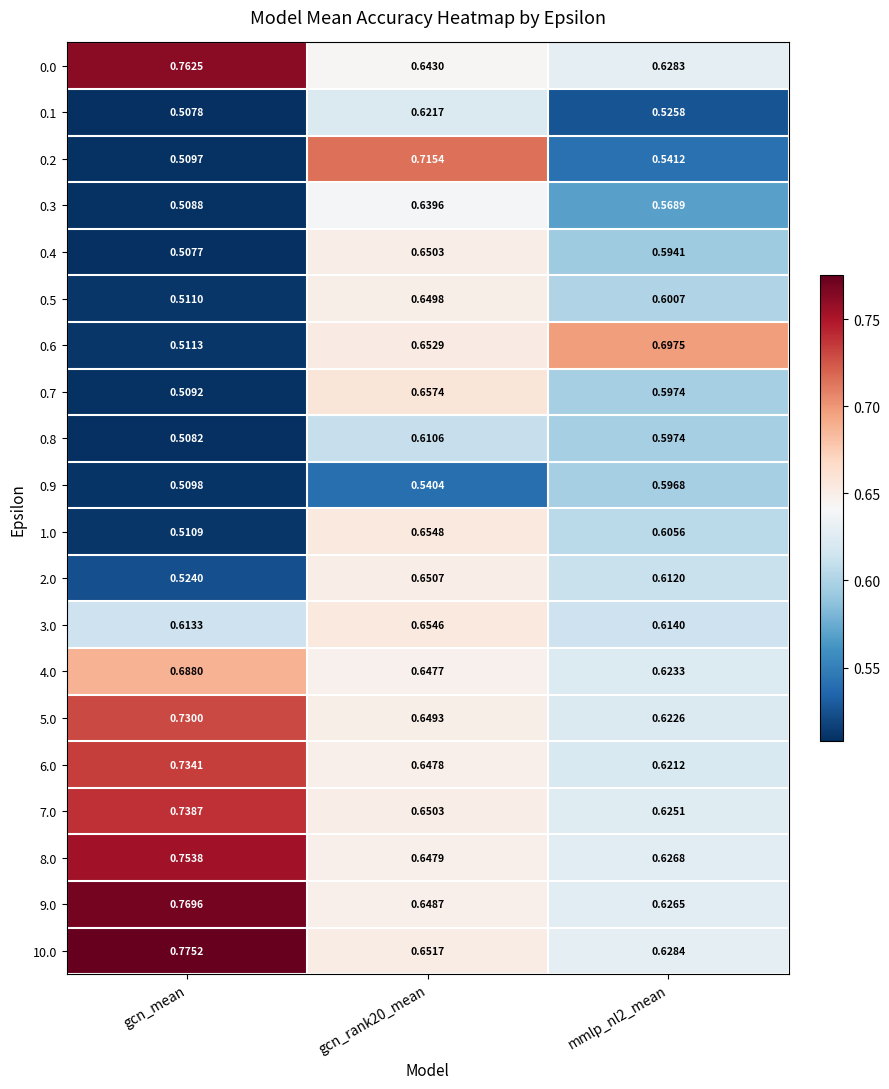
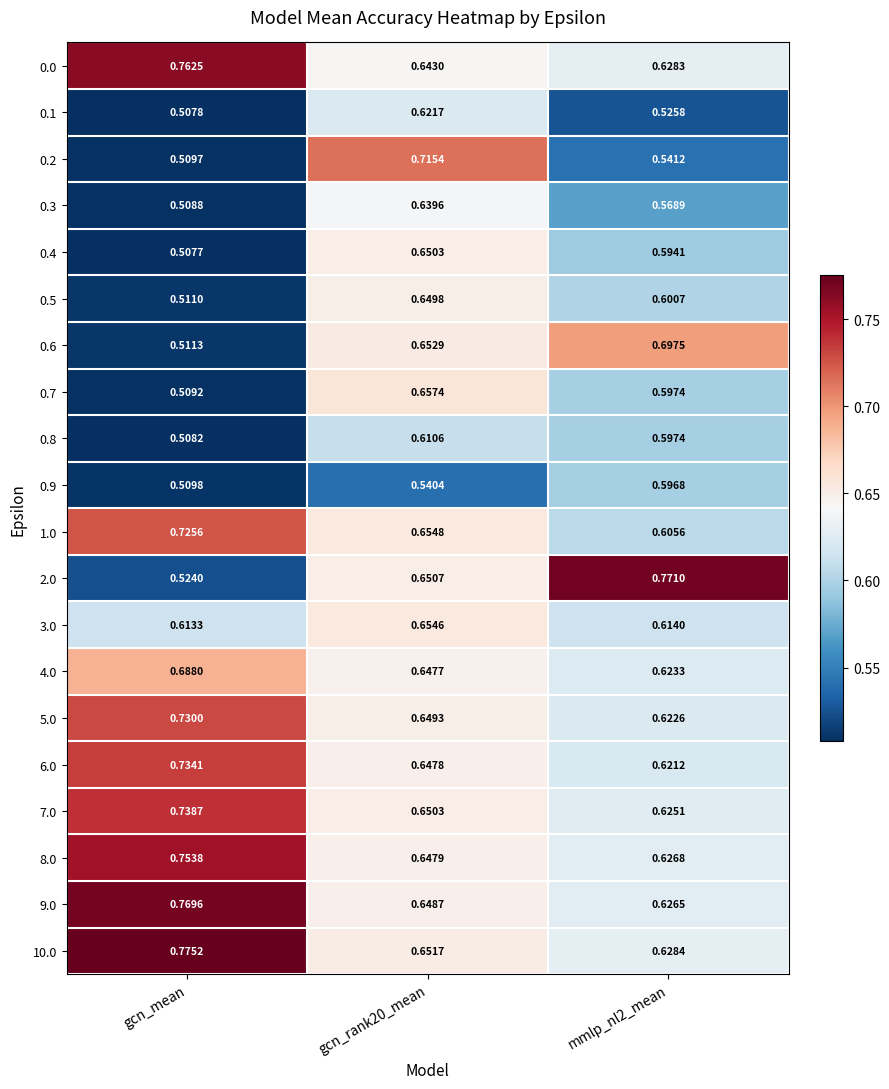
1.0, gcn_mean: 0.5109 -> 0.7256
2.0, mmlp_nl2_mean: 0.6120 -> 0.7710
